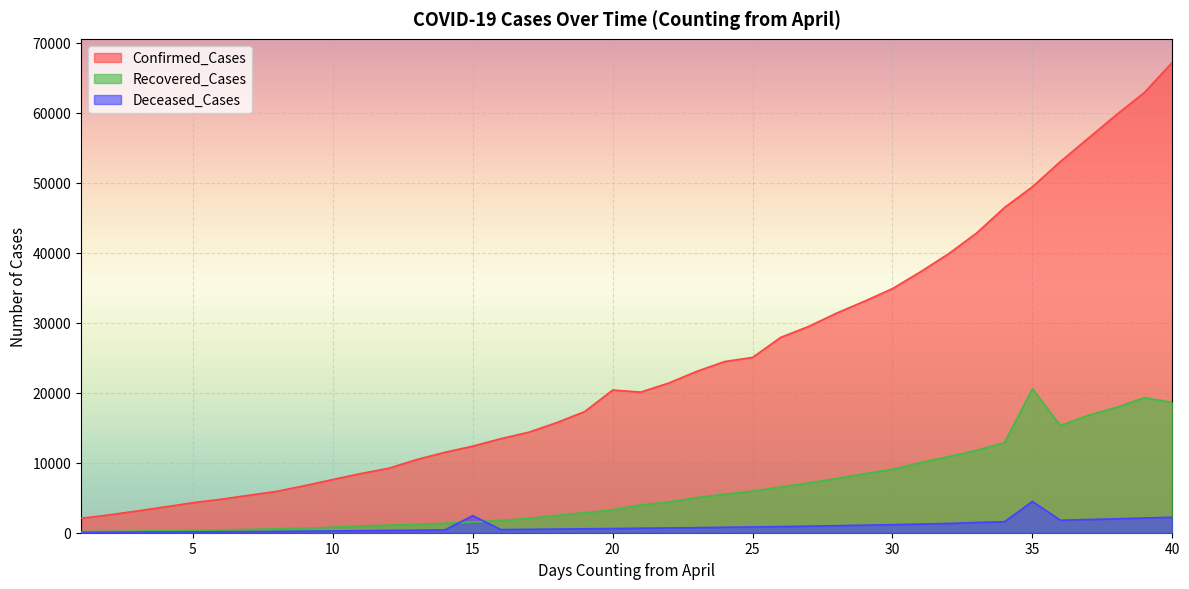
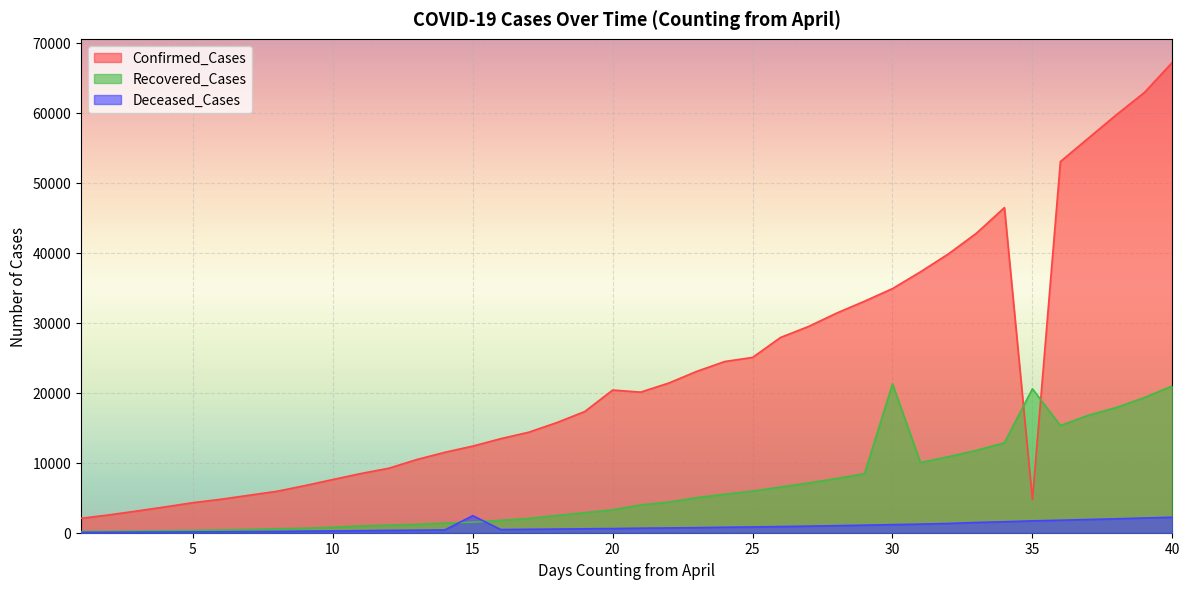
Recovered_Cases, 30: 9000 -> 21000
Confirmed_Cases, 35: 49000 -> 5000
Deceased_Cases, 35: 4000 -> 2000
Recovered_Cases, 40: 19000 -> 21000
